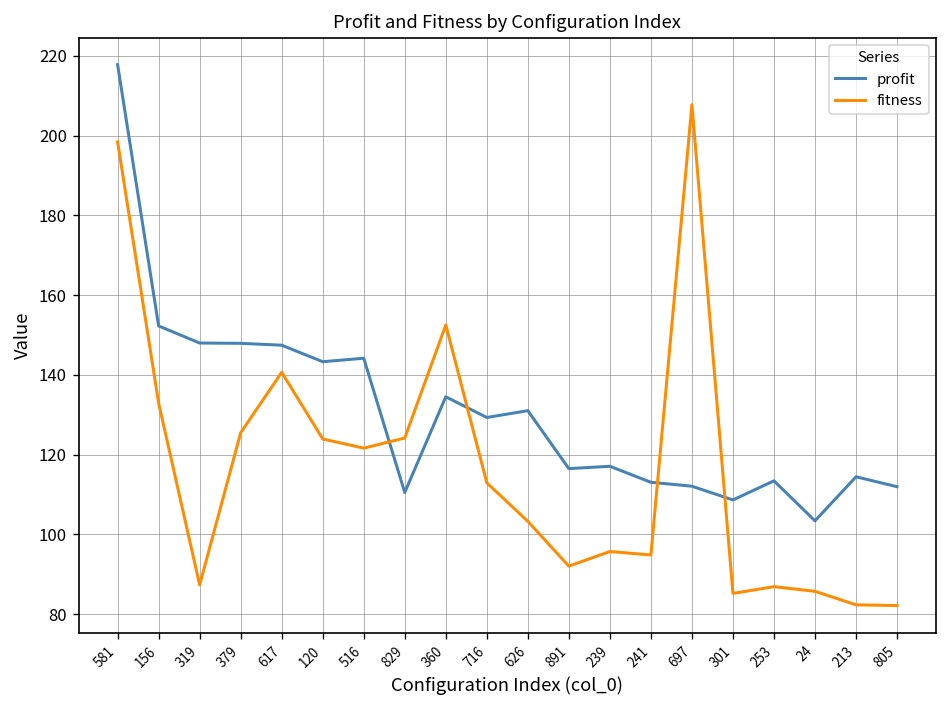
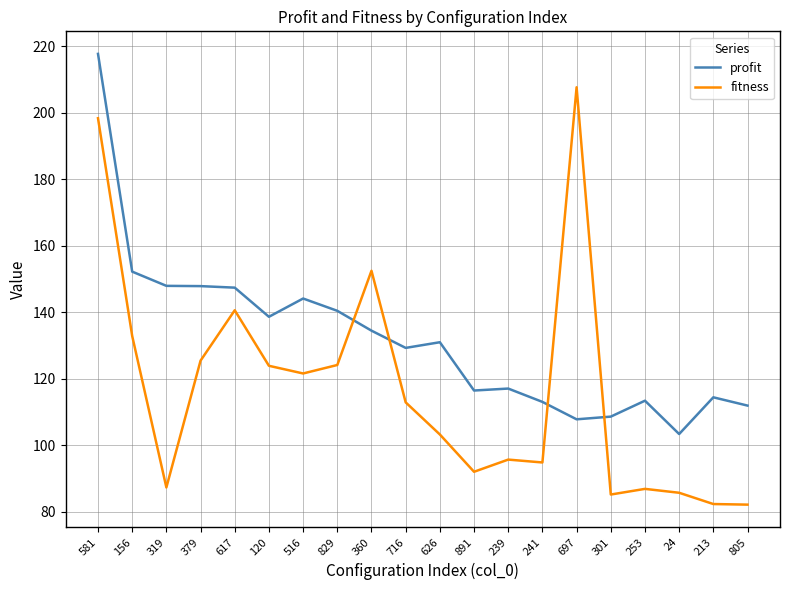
profit, 120: 143 -> 139
profit, 829: 111 -> 140
profit, 697: 112 -> 108
